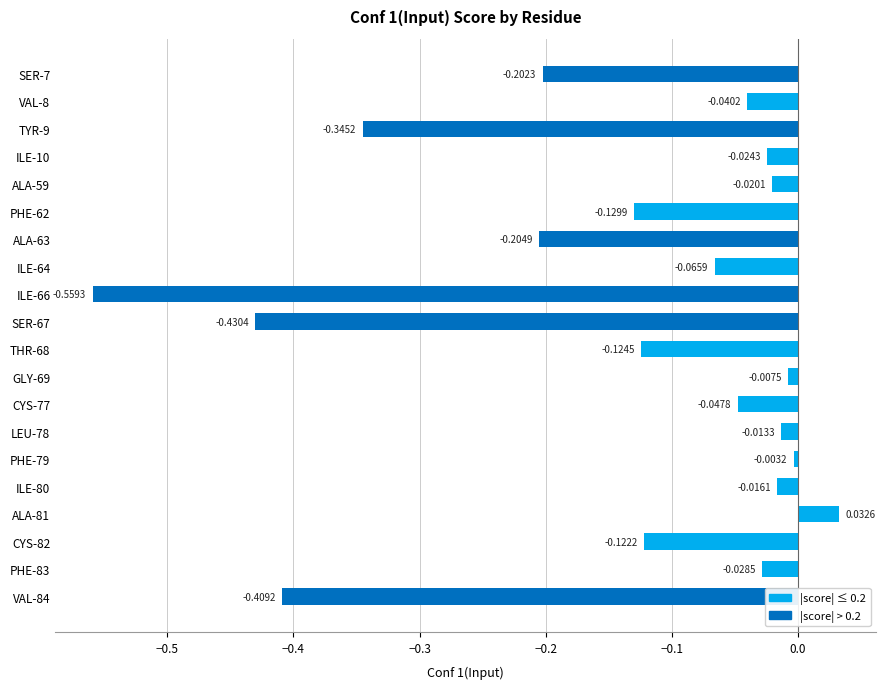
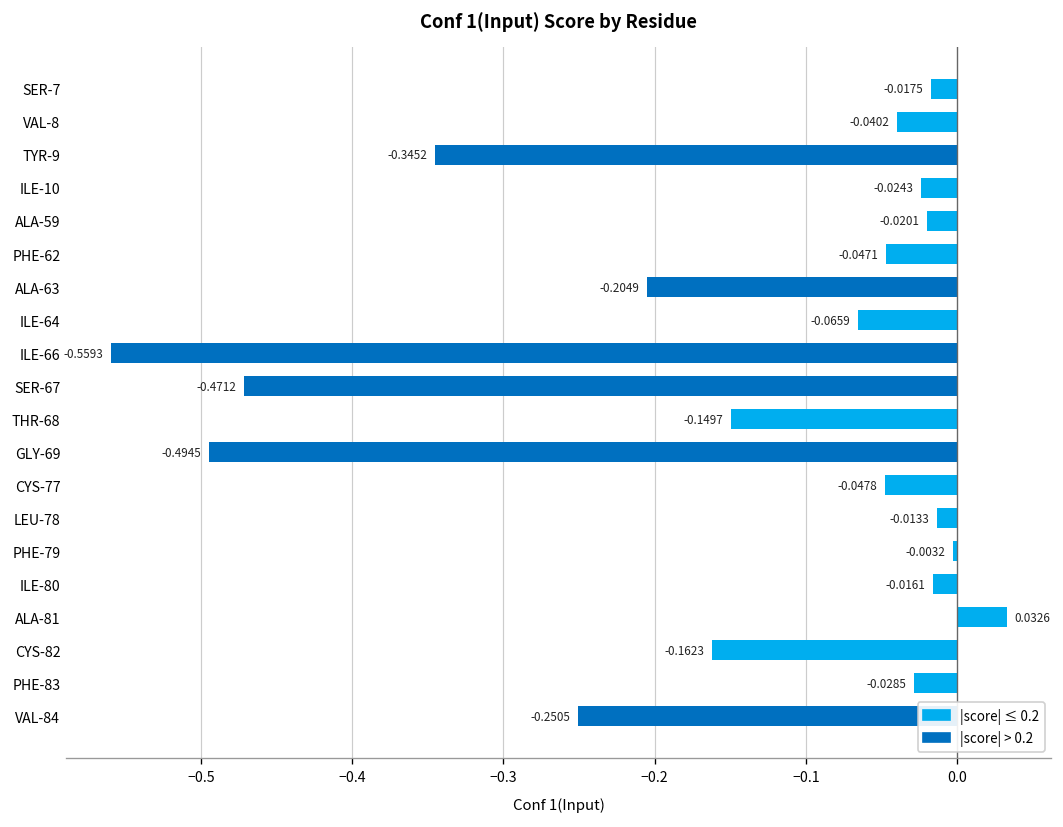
SER-7: -0.2023 -> -0.0175
PHE-62: -0.1299 -> -0.0471
SER-67: -0.4304 -> -0.4712
THR-68: -0.1245 -> -0.1497
GLY-69: -0.0075 -> -0.4945
CYS-82: -0.1222 -> -0.1623
VAL-84: -0.4092 -> -0.2505
